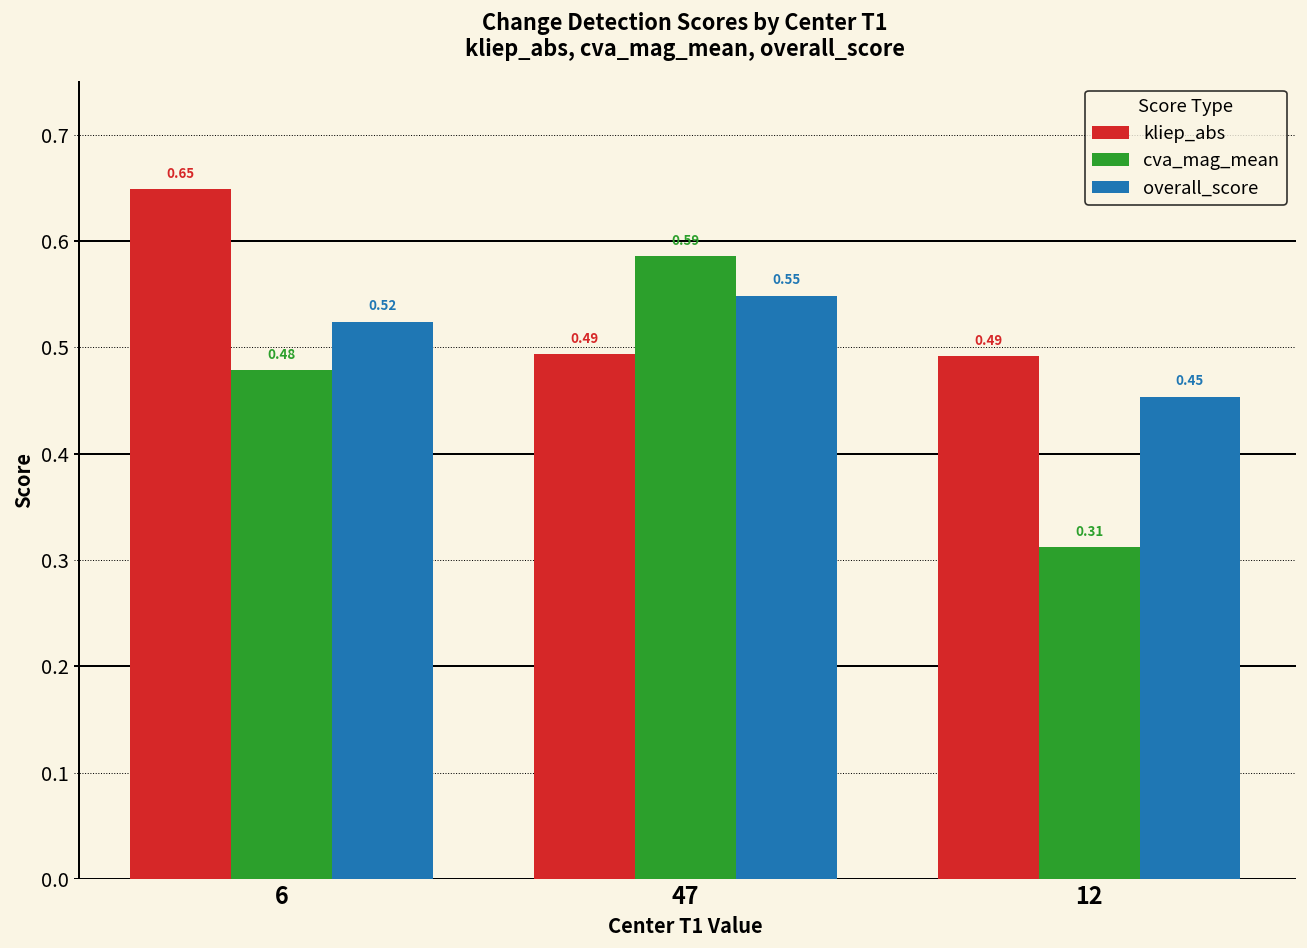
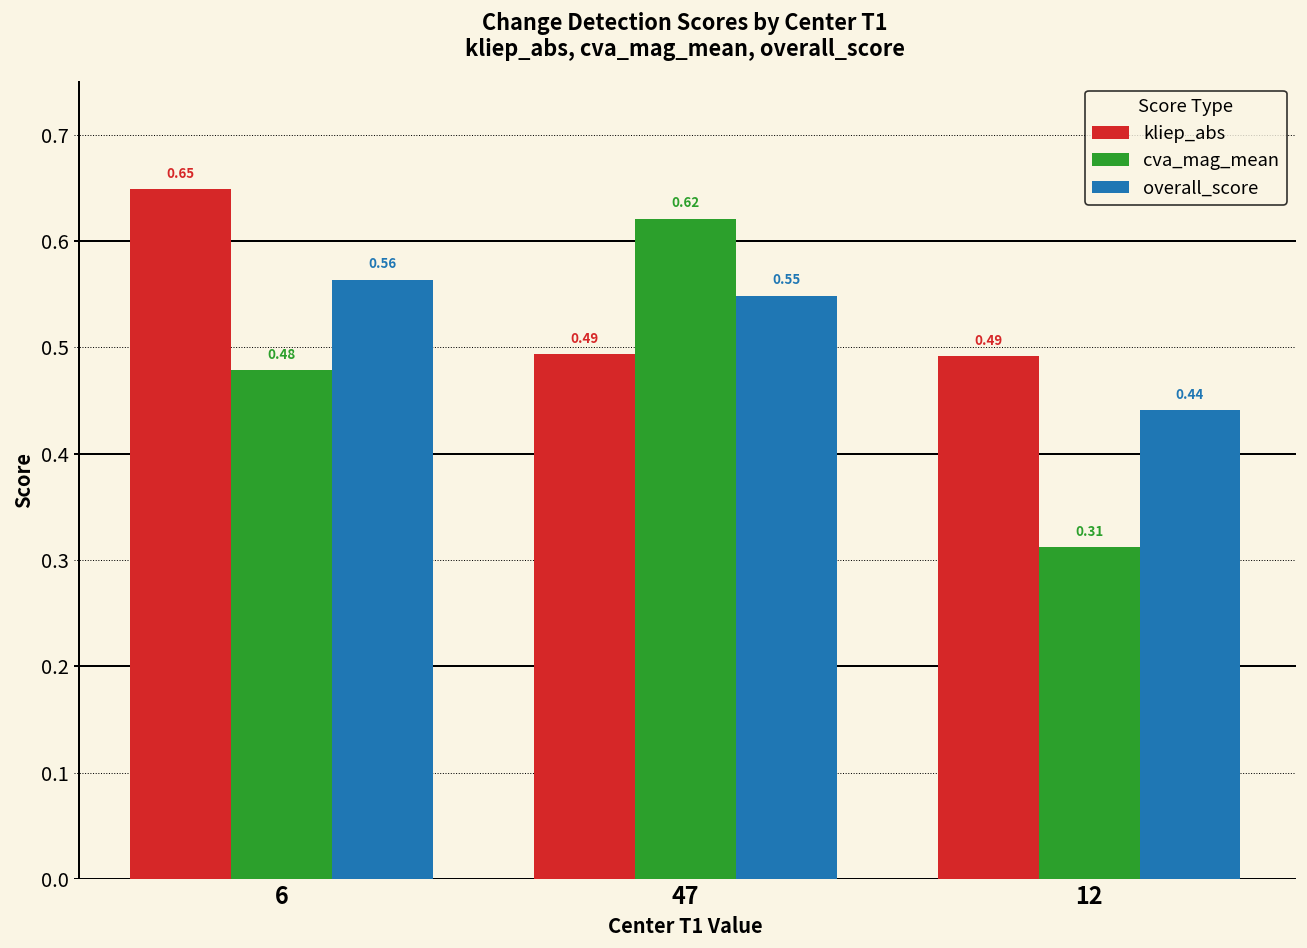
overall_score, 6: 0.52 -> 0.56
cva_mag_mean, 47: 0.59 -> 0.62
overall_score, 12: 0.45 -> 0.44
